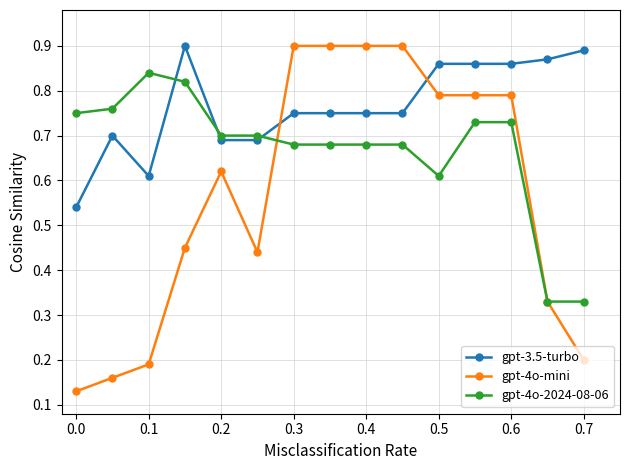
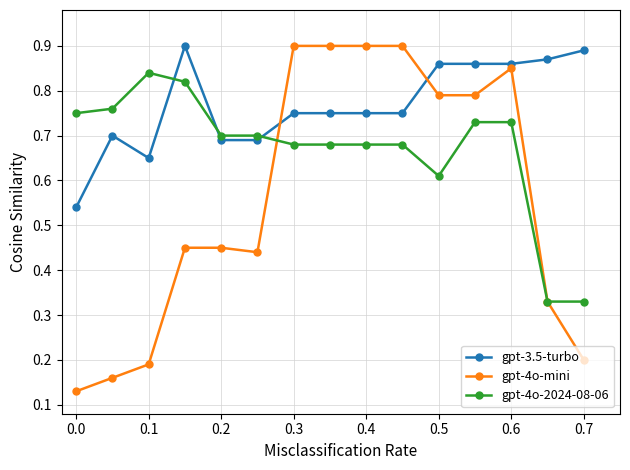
gpt-3.5-turbo, 0.1: 0.61 -> 0.65
gpt-4o-mini, 0.2: 0.62 -> 0.45
gpt-4o-mini, 0.6: 0.79 -> 0.85
